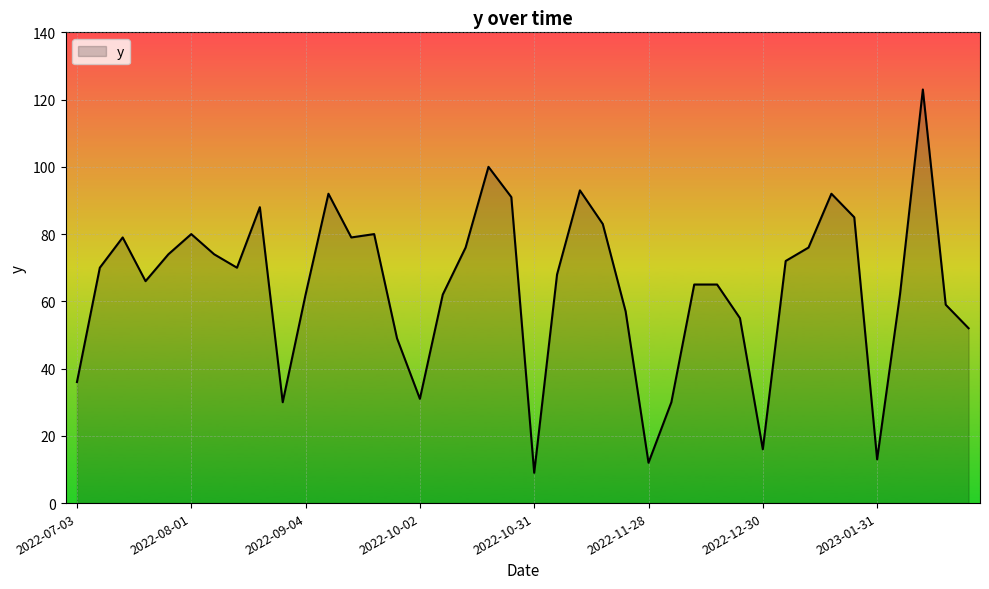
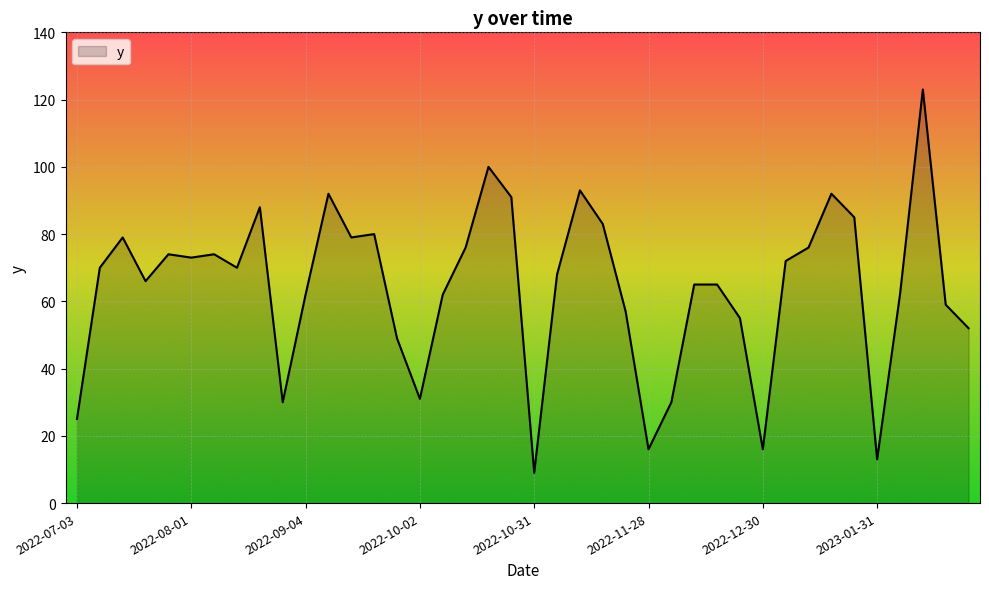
2022-07-03: 36 -> 25
2022-08-01: 80 -> 73
2022-11-28: 12 -> 16
